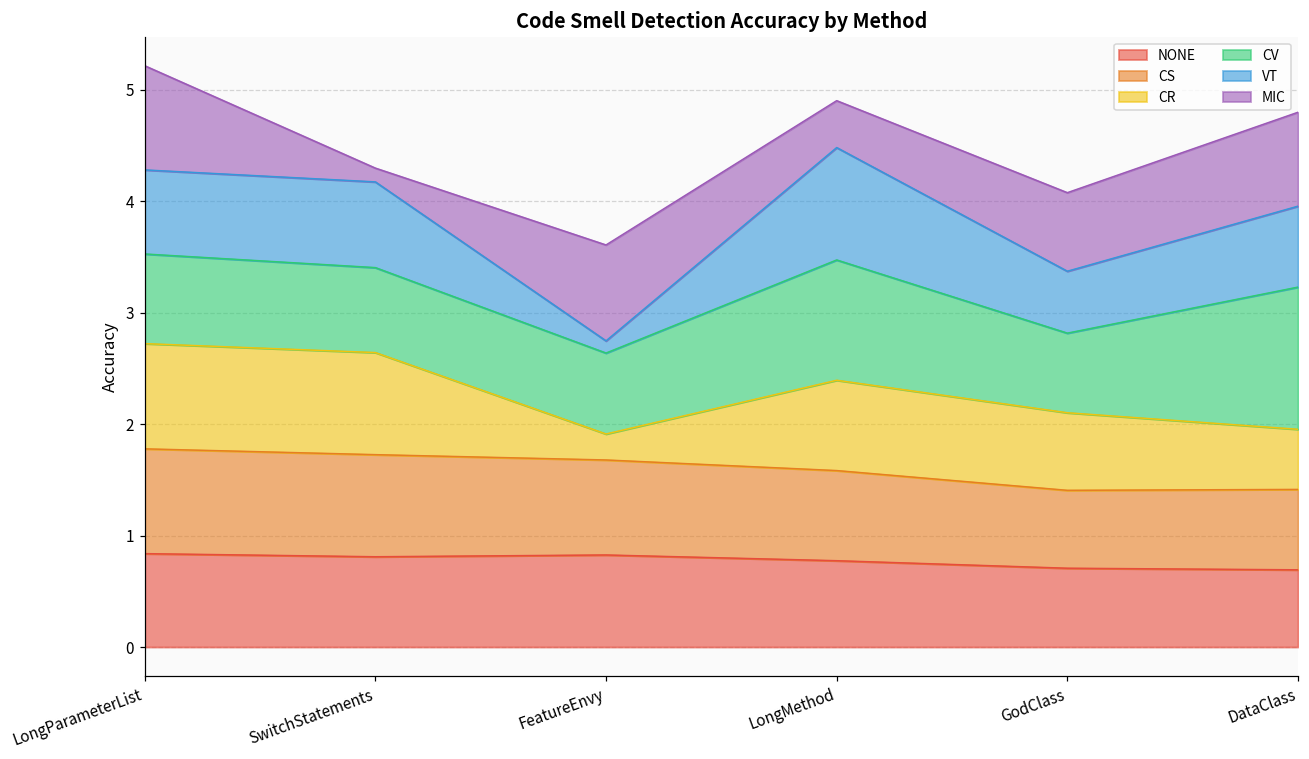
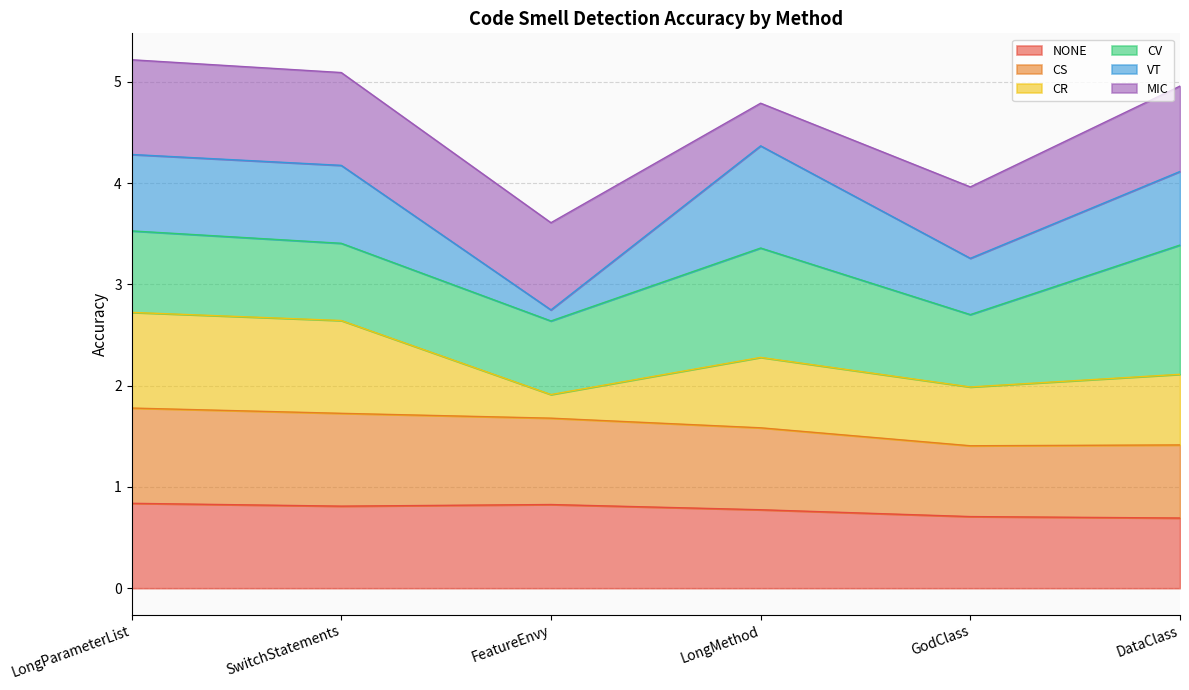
MIC, SwitchStatements: 0.12 -> 0.92
CR, LongMethod: 0.81 -> 0.70
CR, GodClass: 0.70 -> 0.58
CR, DataClass: 0.54 -> 0.70
